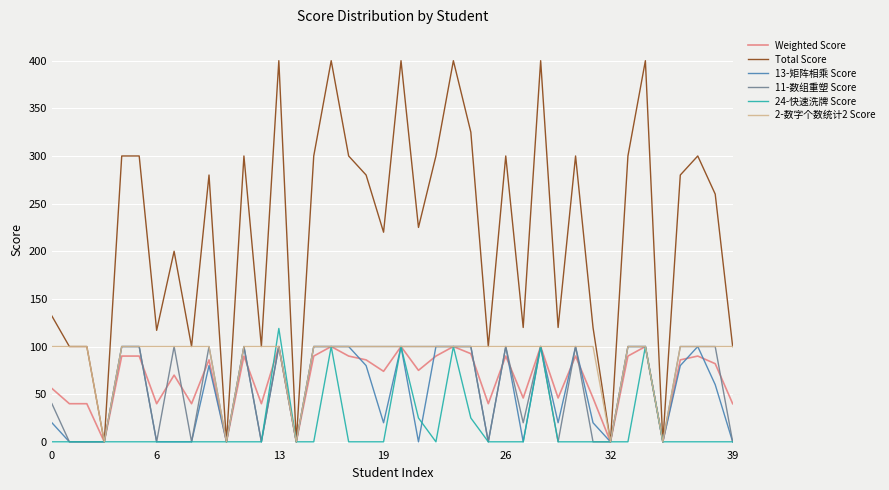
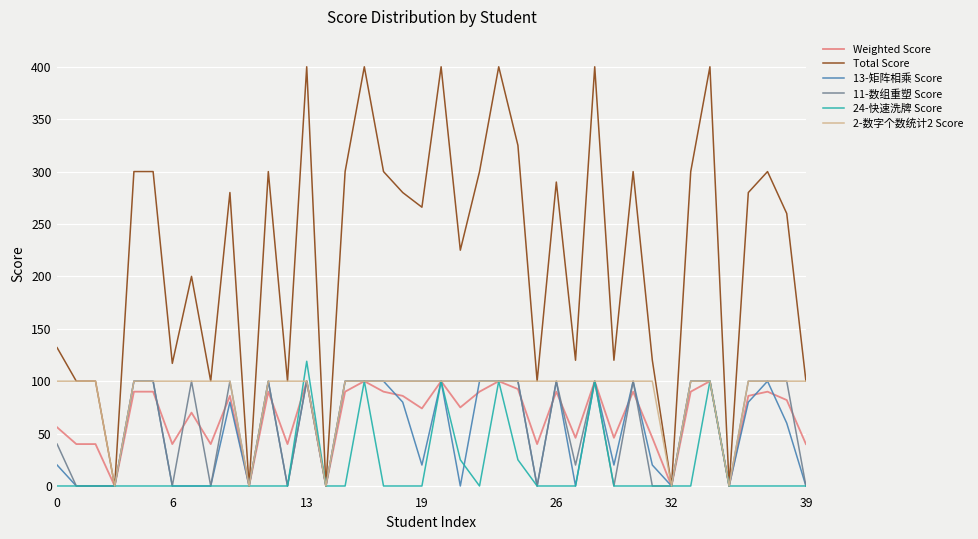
Total Score, 19: 220 -> 270
Total Score, 26: 300 -> 290
